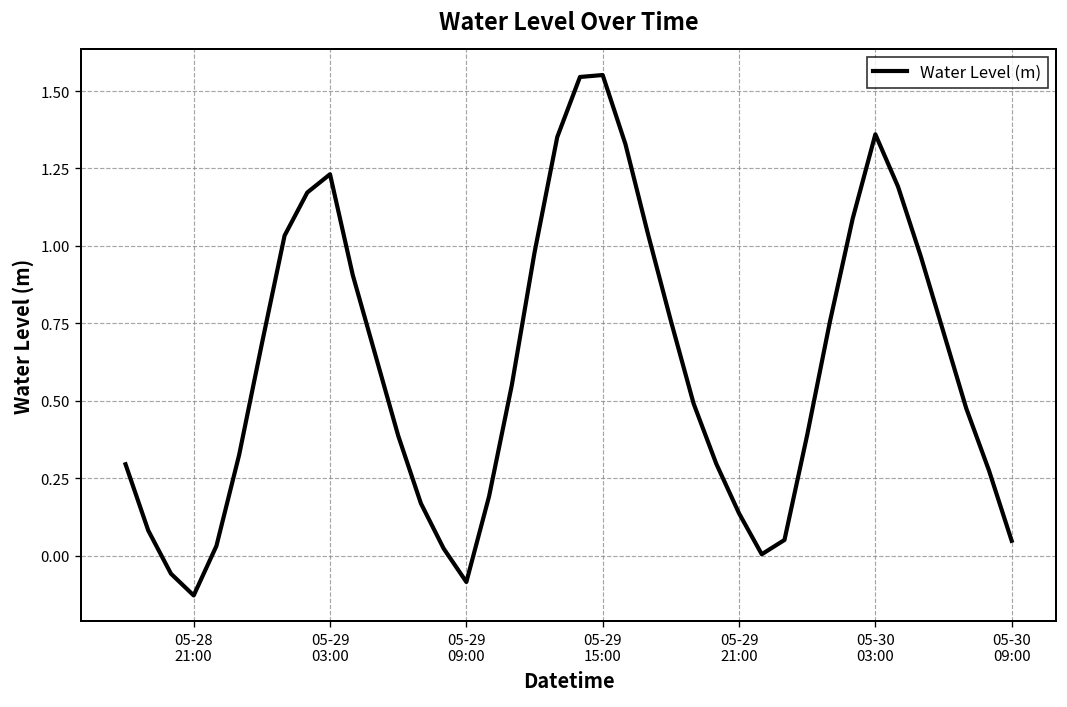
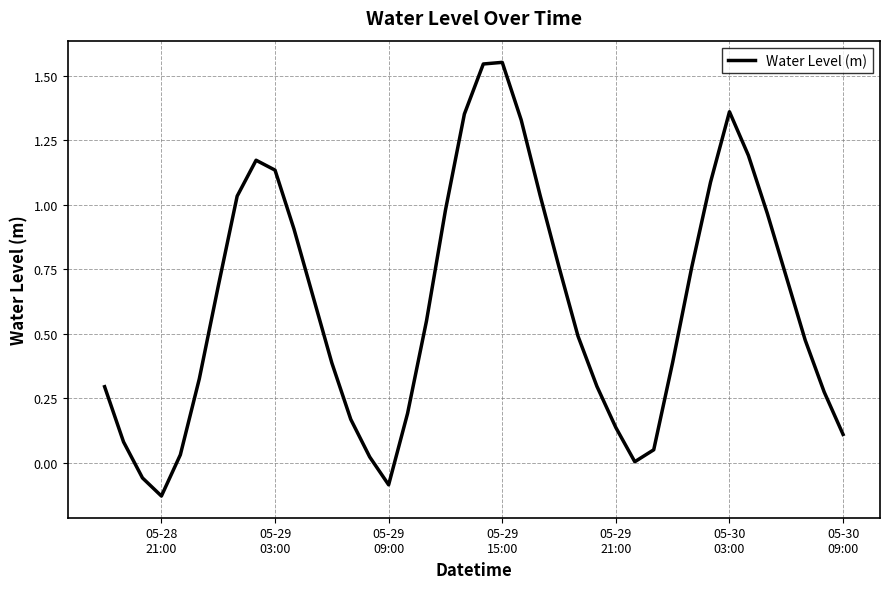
05-29 03:00: 1.23 -> 1.13
05-30 09:00: 0.05 -> 0.11
